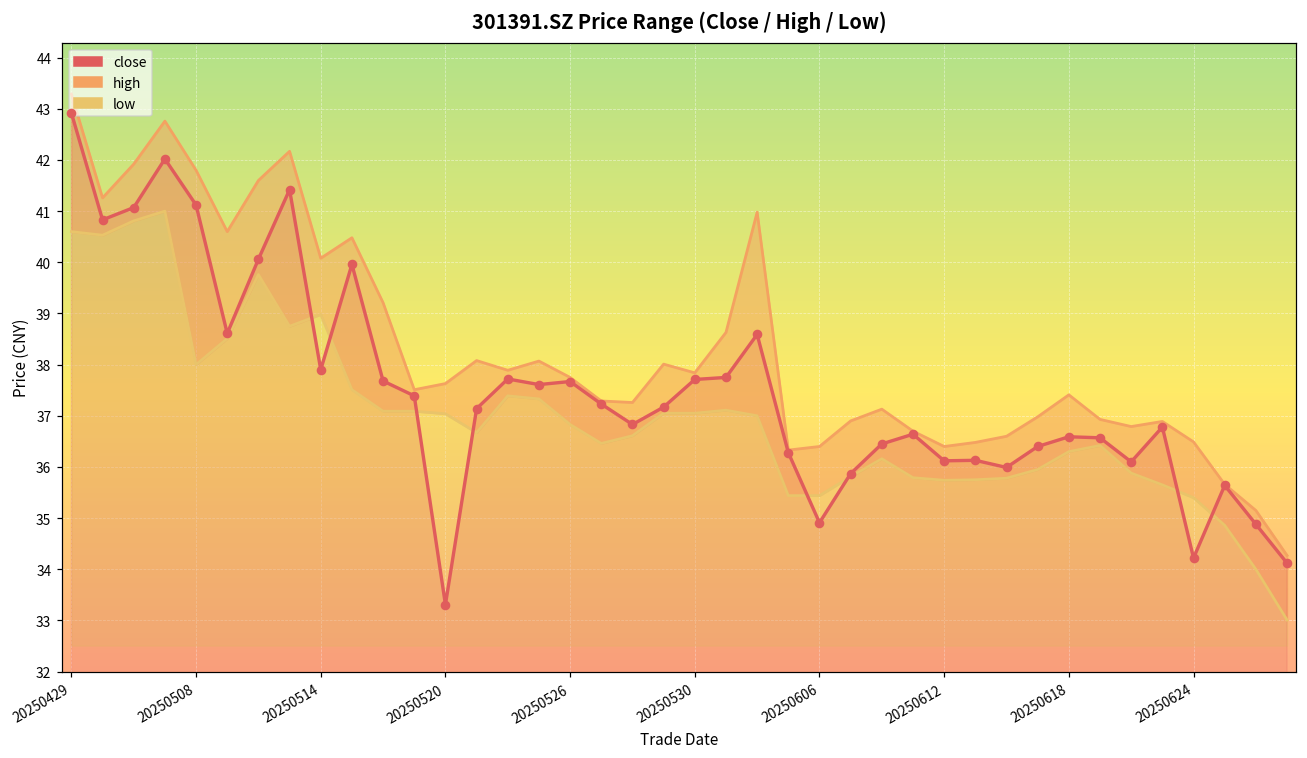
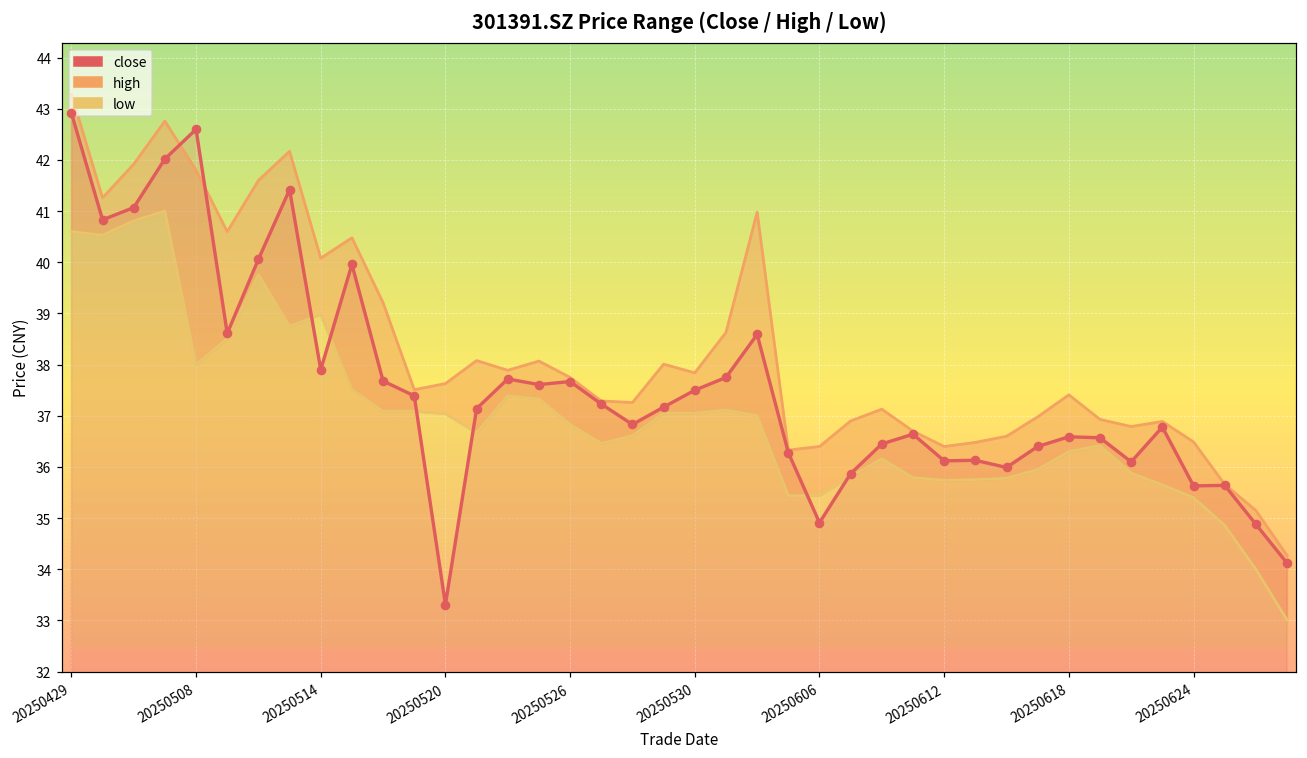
close, 20250508: 41.1 -> 42.6
close, 20250530: 37.7 -> 37.5
close, 20250624: 34.2 -> 35.6
